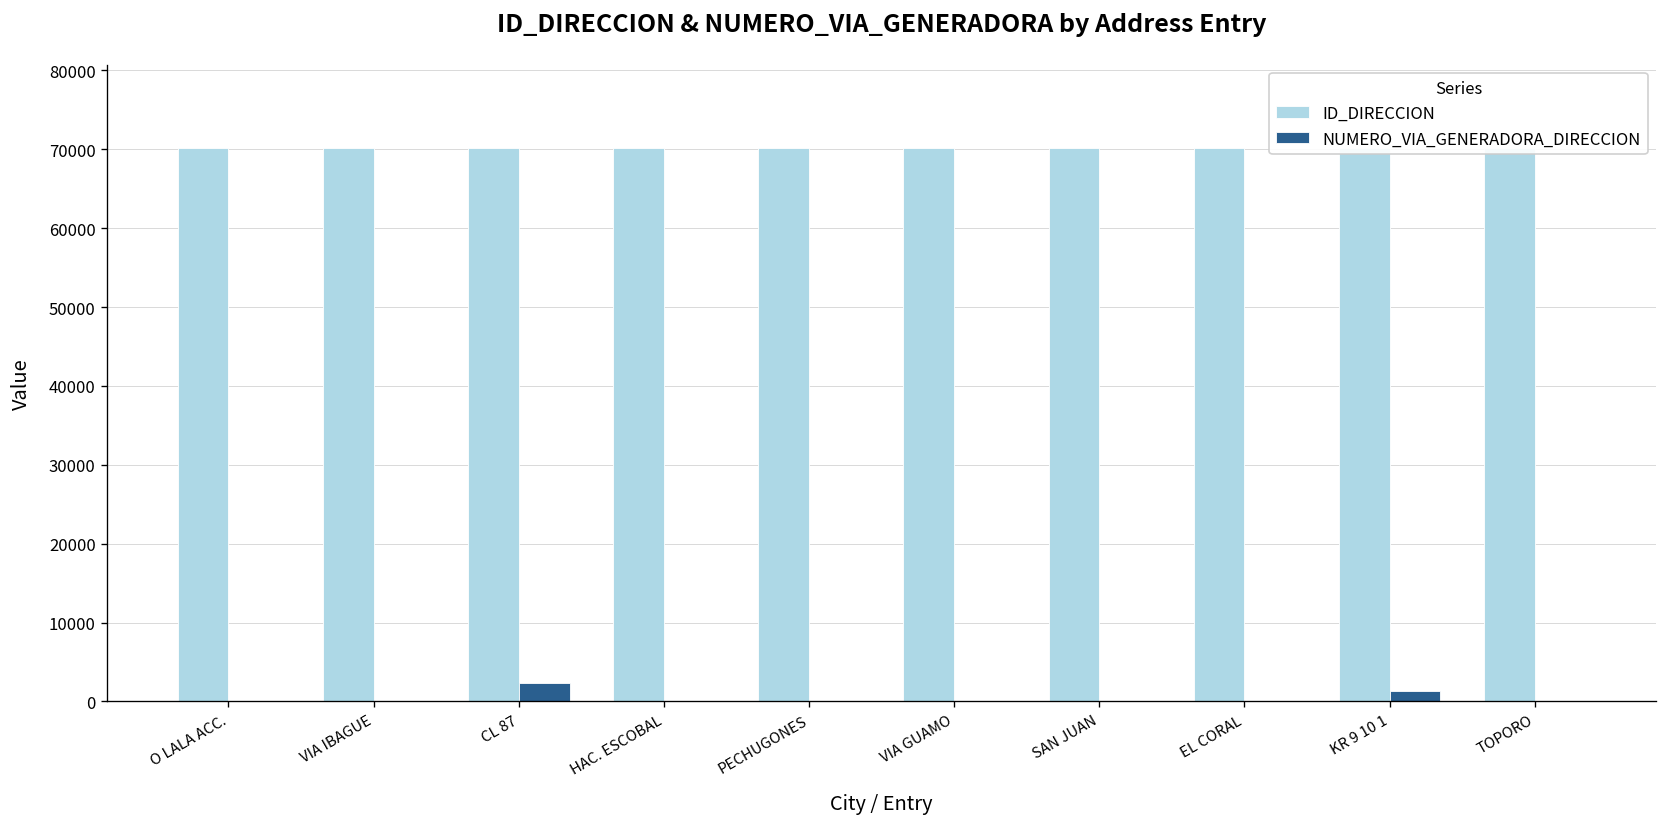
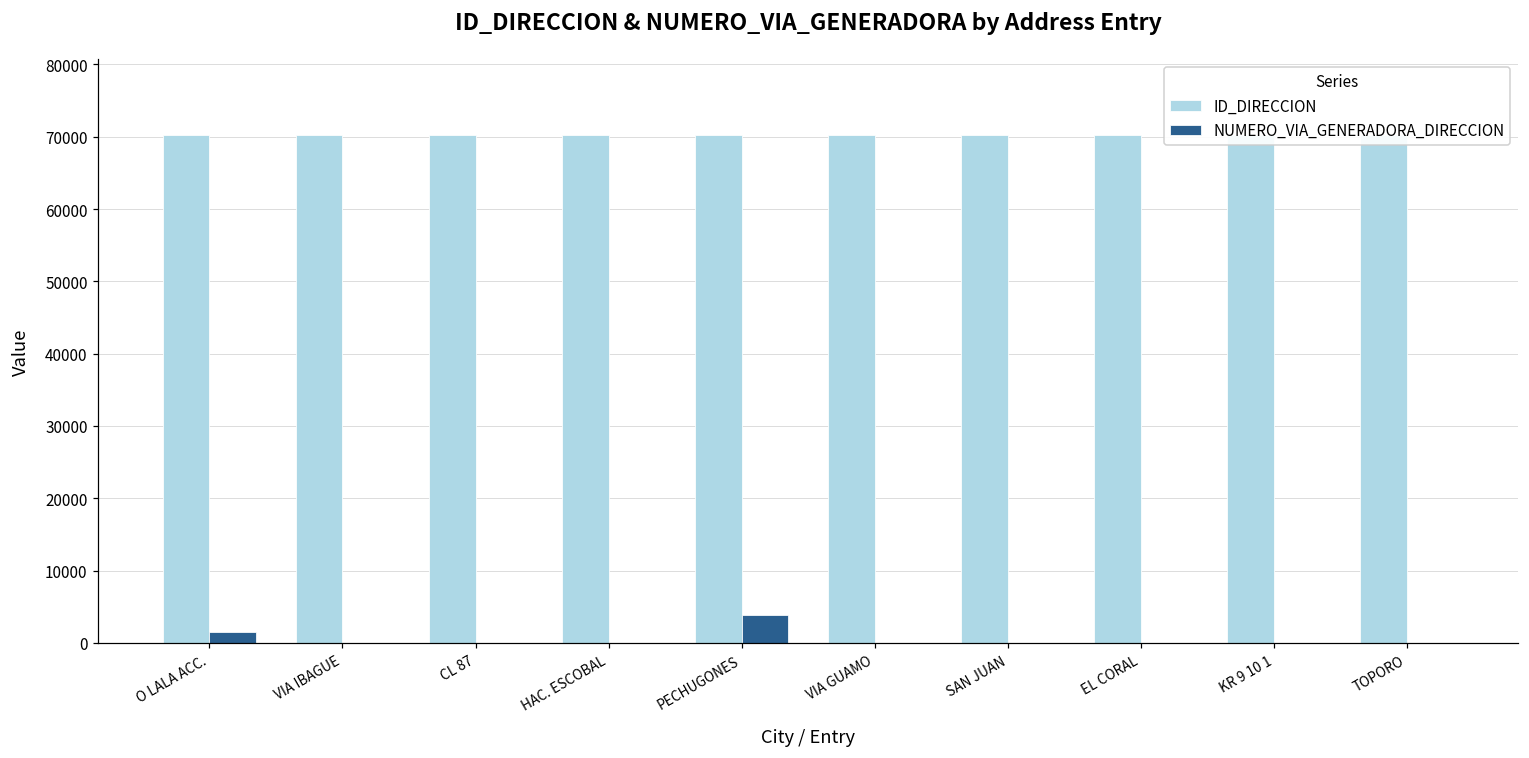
NUMERO_VIA_GENERADORA_DIRECCION, O LALA ACC.: 0 -> 2000
NUMERO_VIA_GENERADORA_DIRECCION, CL 87: 2000 -> 0
NUMERO_VIA_GENERADORA_DIRECCION, PECHUGONES: 0 -> 4000
NUMERO_VIA_GENERADORA_DIRECCION, KR 9 10 1: 1000 -> 0
